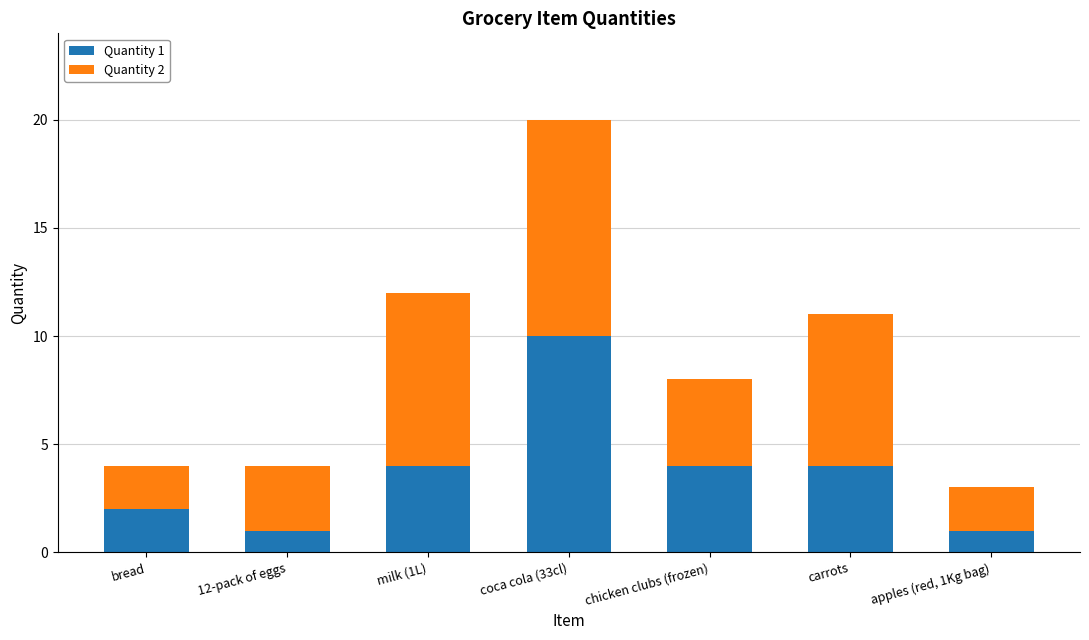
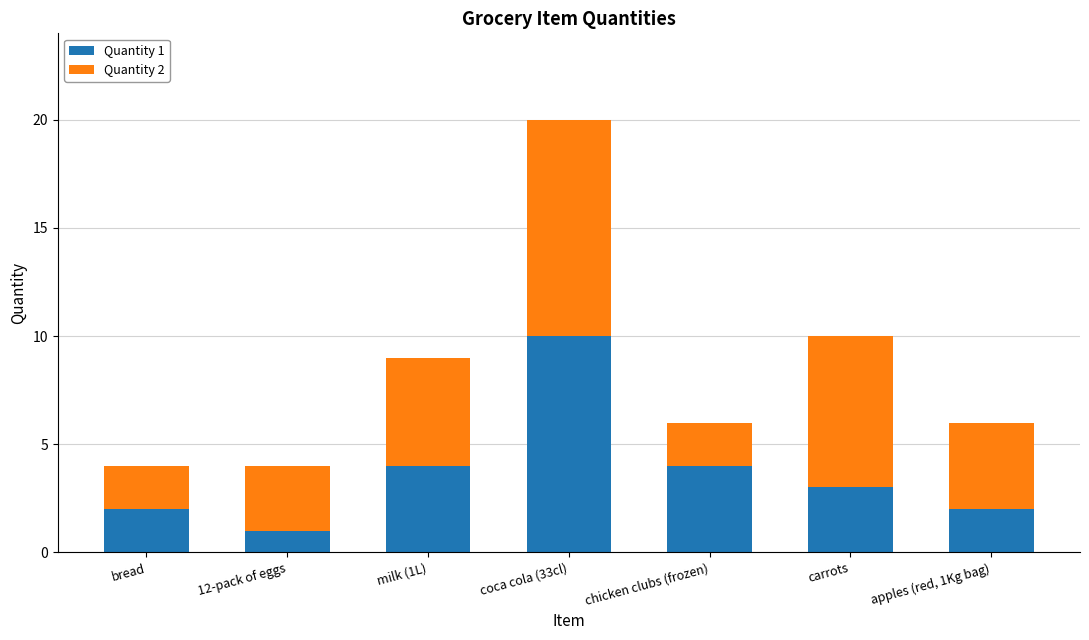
Quantity 2, milk (1L): 8 -> 5
Quantity 2, chicken clubs (frozen): 4 -> 2
Quantity 1, carrots: 4 -> 3
Quantity 1, apples (red, 1Kg bag): 1 -> 2
Quantity 2, apples (red, 1Kg bag): 2 -> 4
